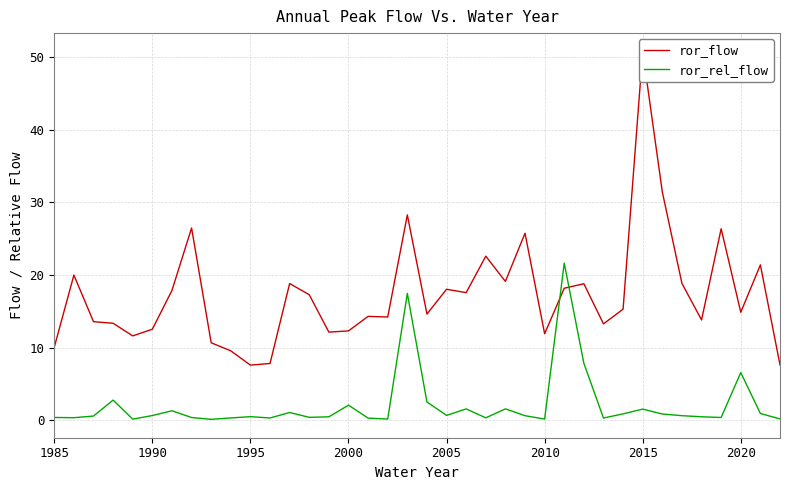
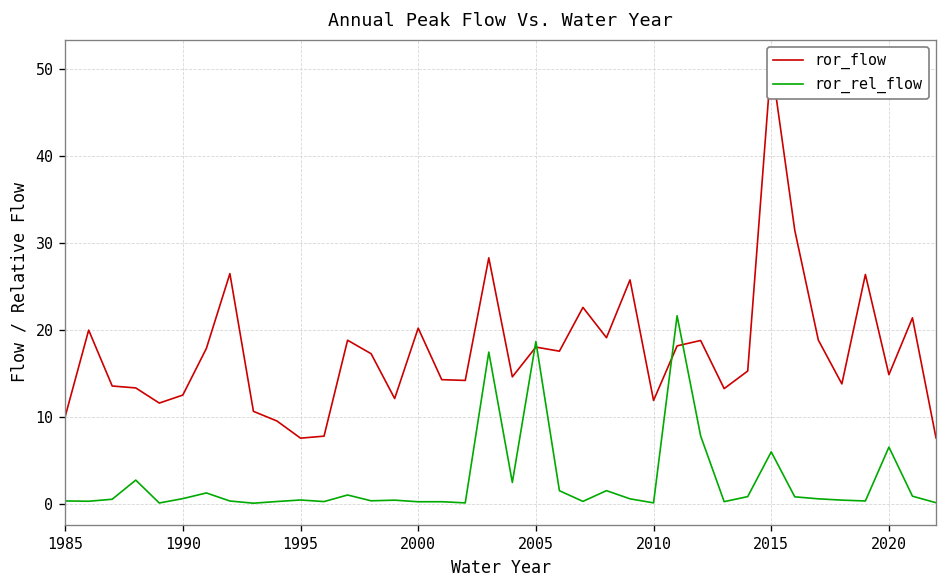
ror_flow, 2000: 12 -> 20
ror_rel_flow, 2000: 2 -> 0
ror_rel_flow, 2005: 1 -> 19
ror_rel_flow, 2015: 2 -> 6
